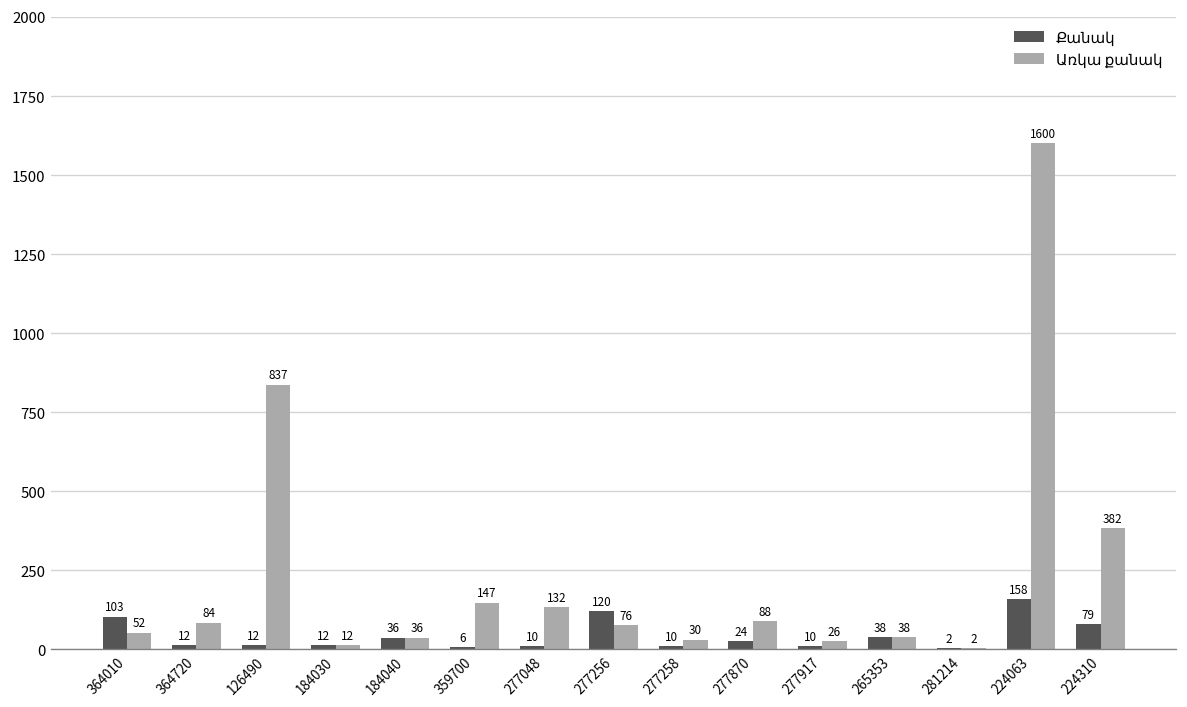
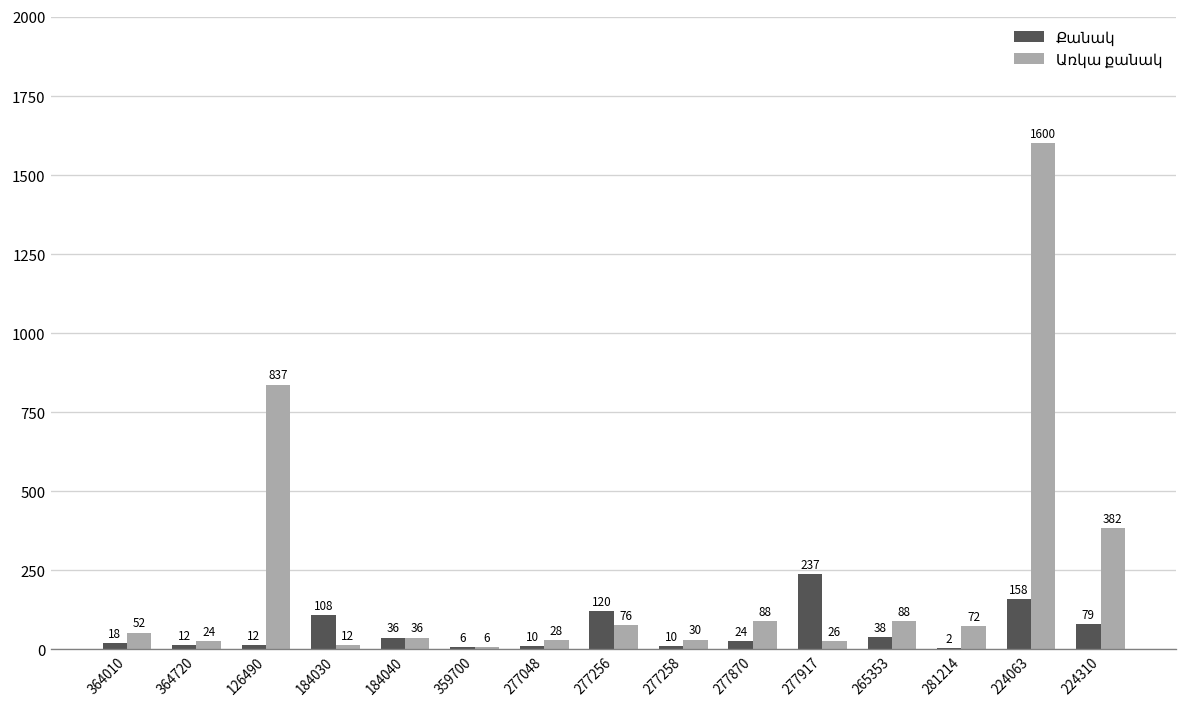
Քանակ, 364010: 103 -> 18
Առկա քանակ, 364720: 84 -> 24
Քանակ, 184030: 12 -> 108
Առկա քանակ, 359700: 147 -> 6
Առկա քանակ, 277048: 132 -> 28
Քանակ, 277917: 10 -> 237
Առկա քանակ, 265353: 38 -> 88
Առկա քանակ, 281214: 2 -> 72
